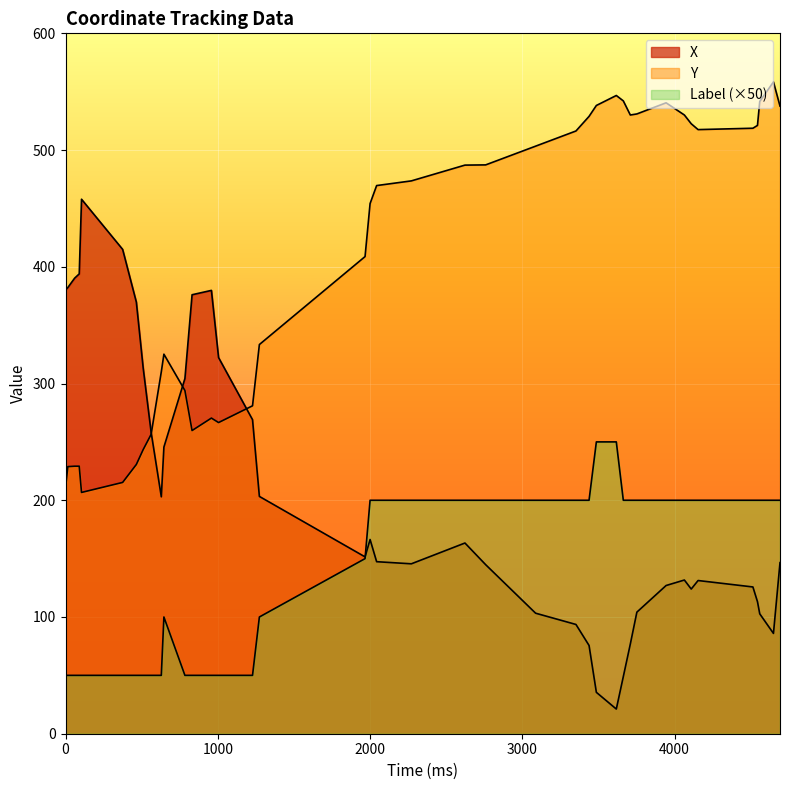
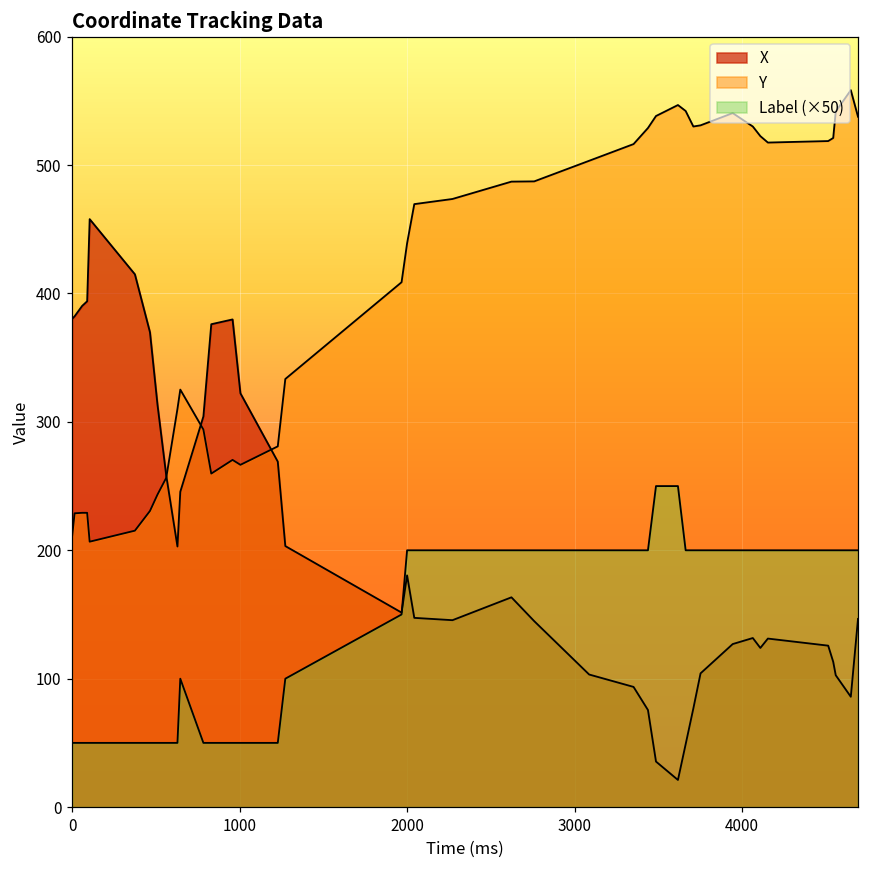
X, 2000: 166 -> 180
Y, 2000: 454 -> 439
